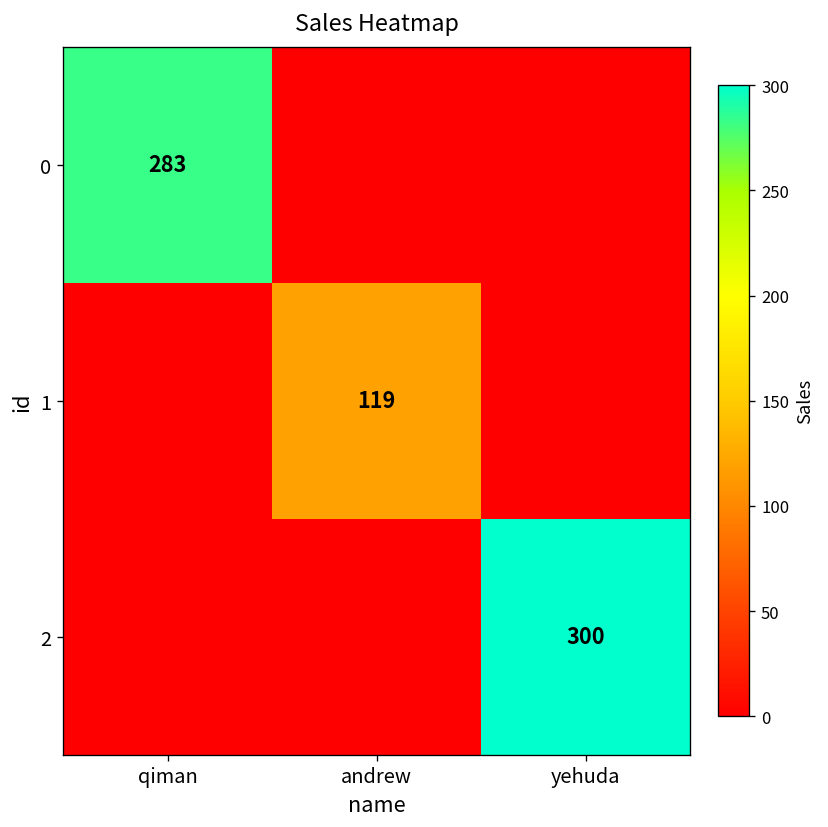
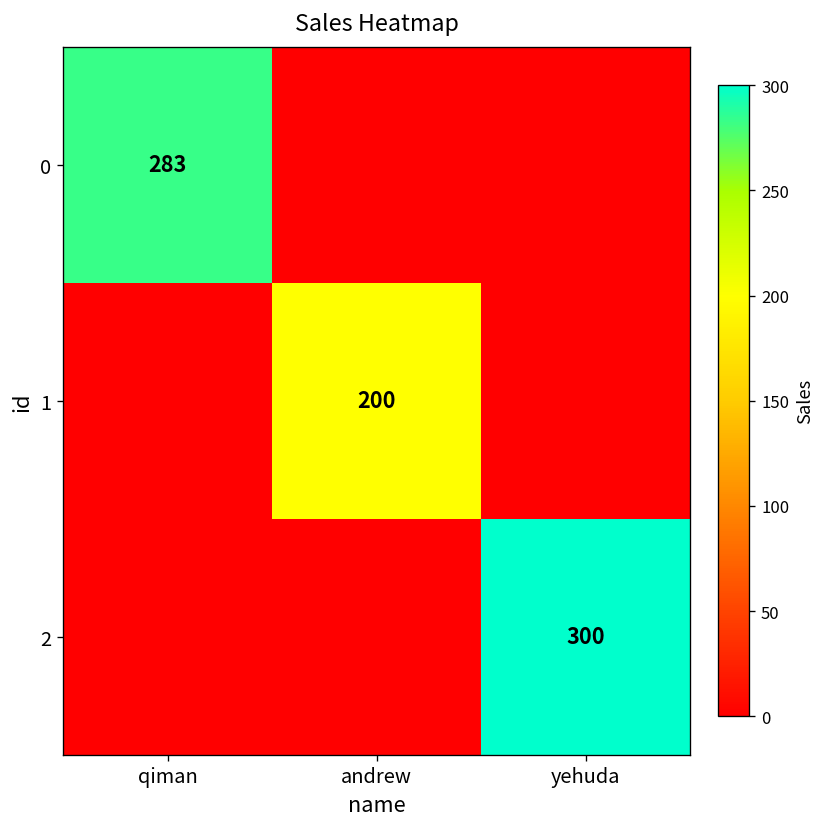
1, andrew: 119 -> 200
